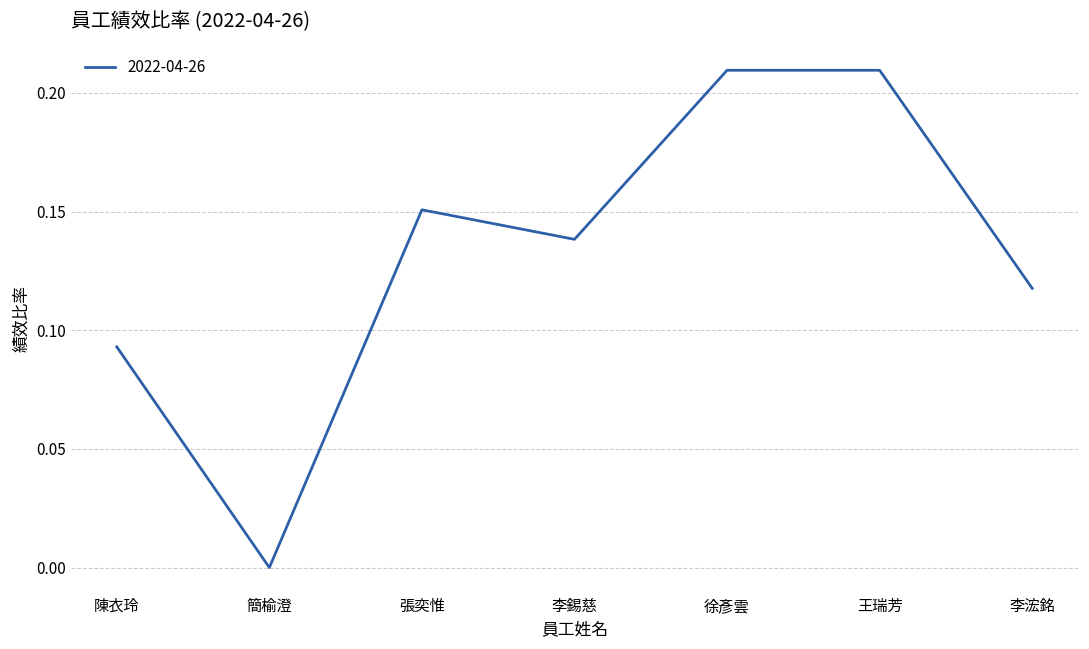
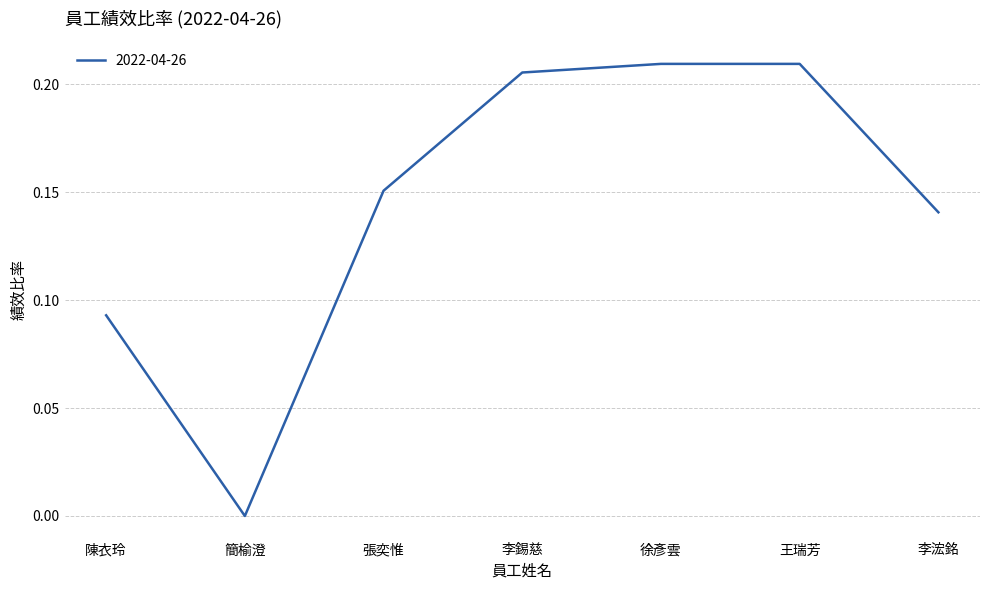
李錫慈: 0.138 -> 0.206
李浤銘: 0.118 -> 0.141
